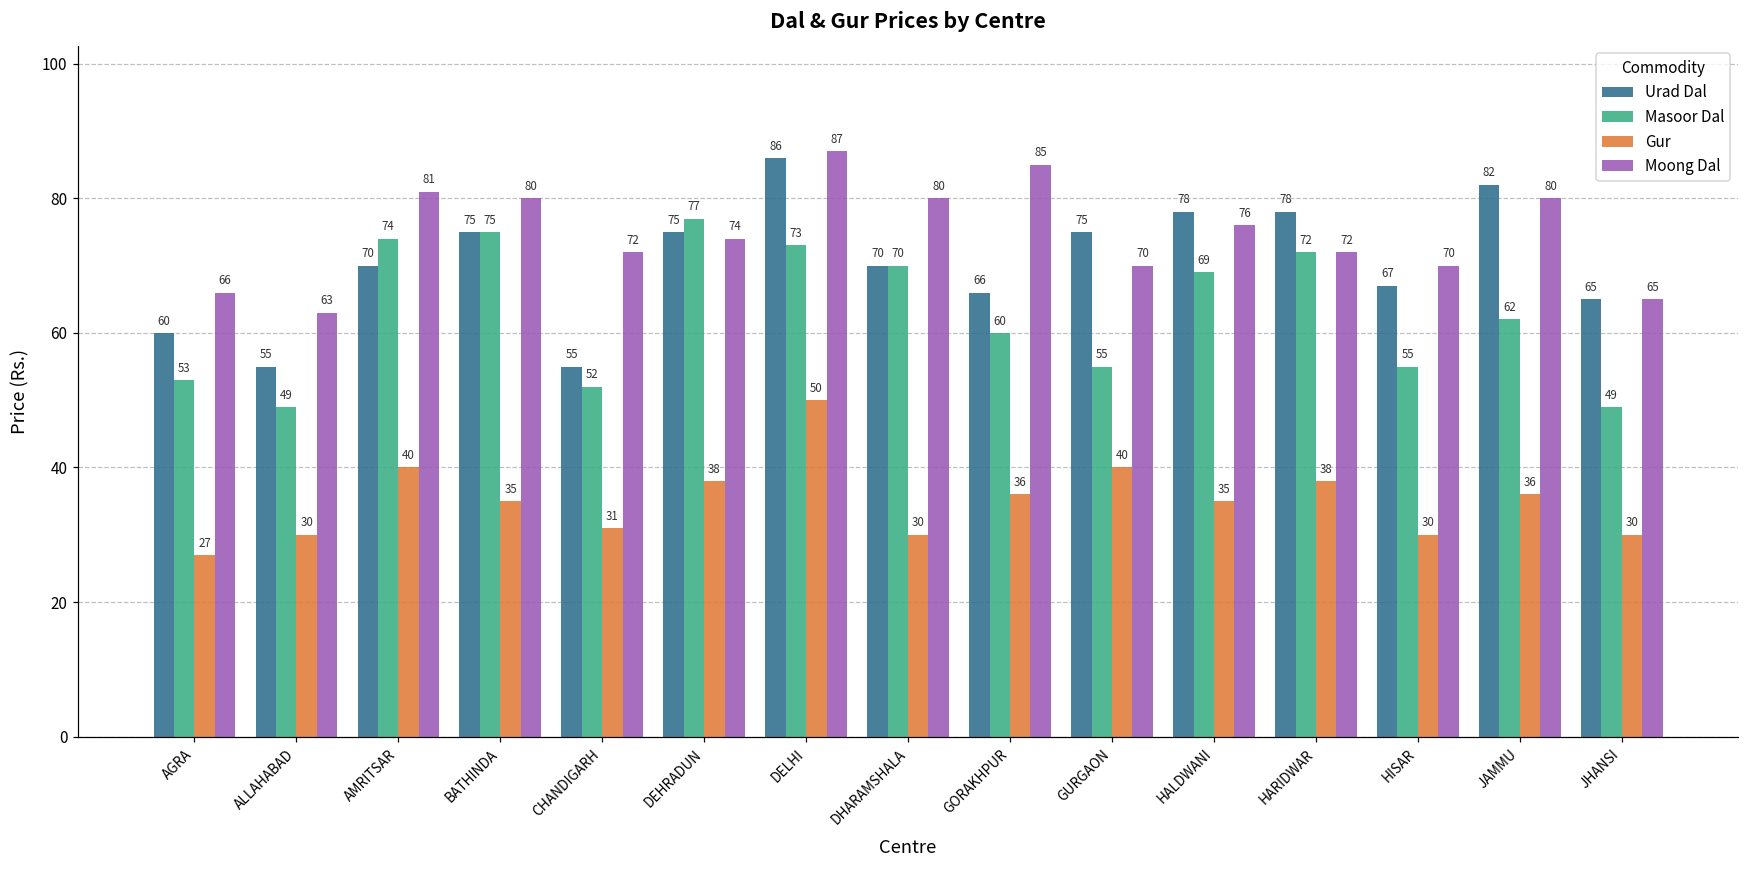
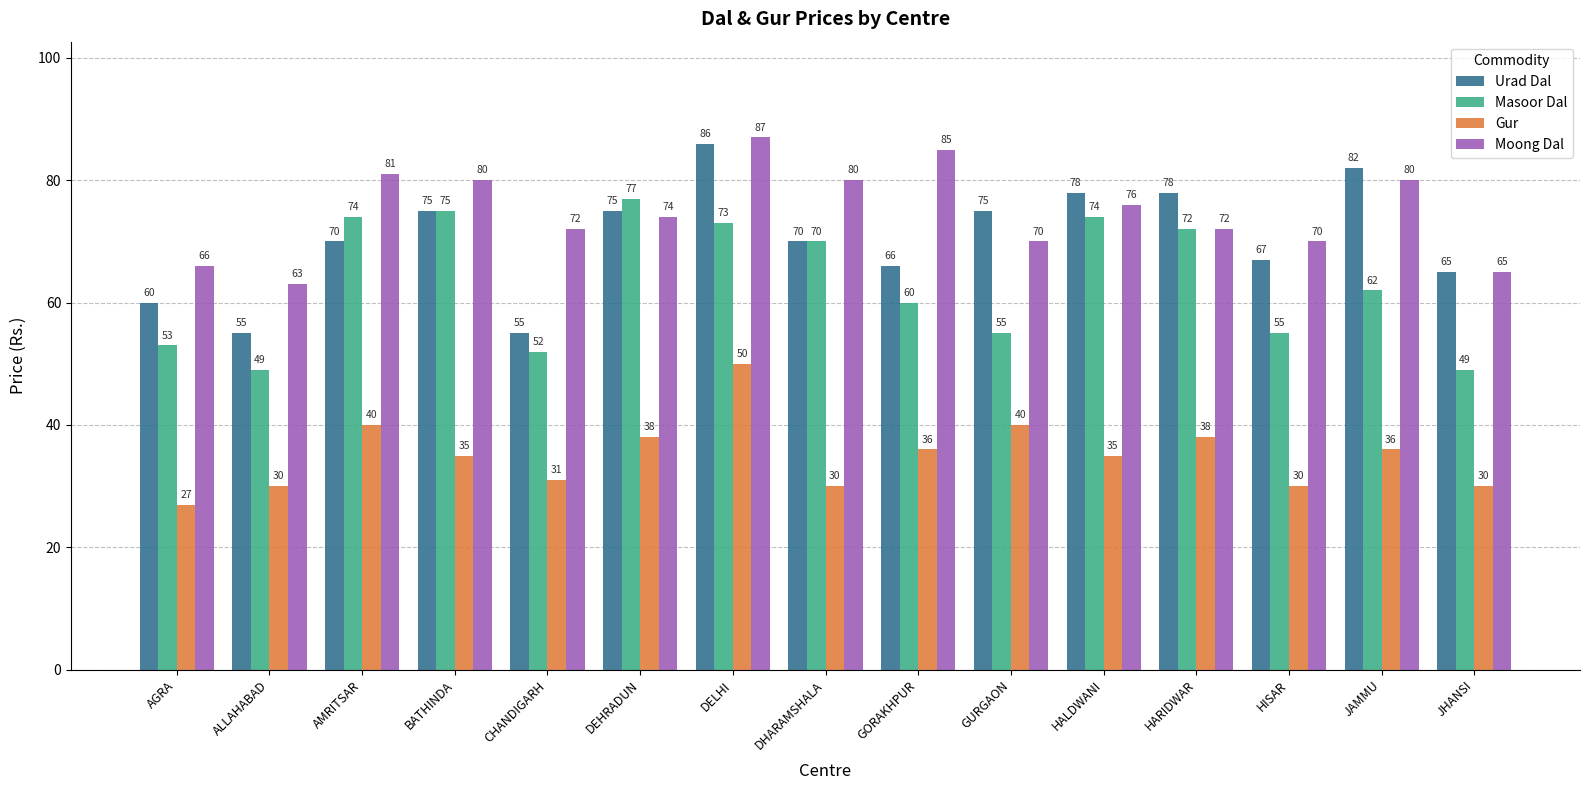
Masoor Dal, HALDWANI: 69 -> 74
